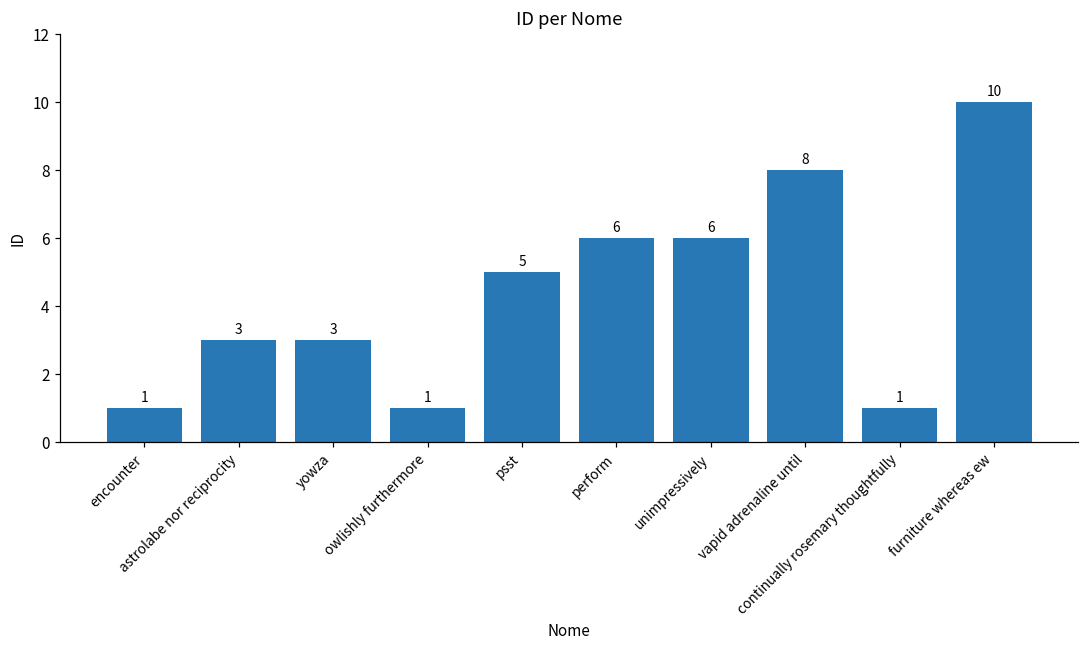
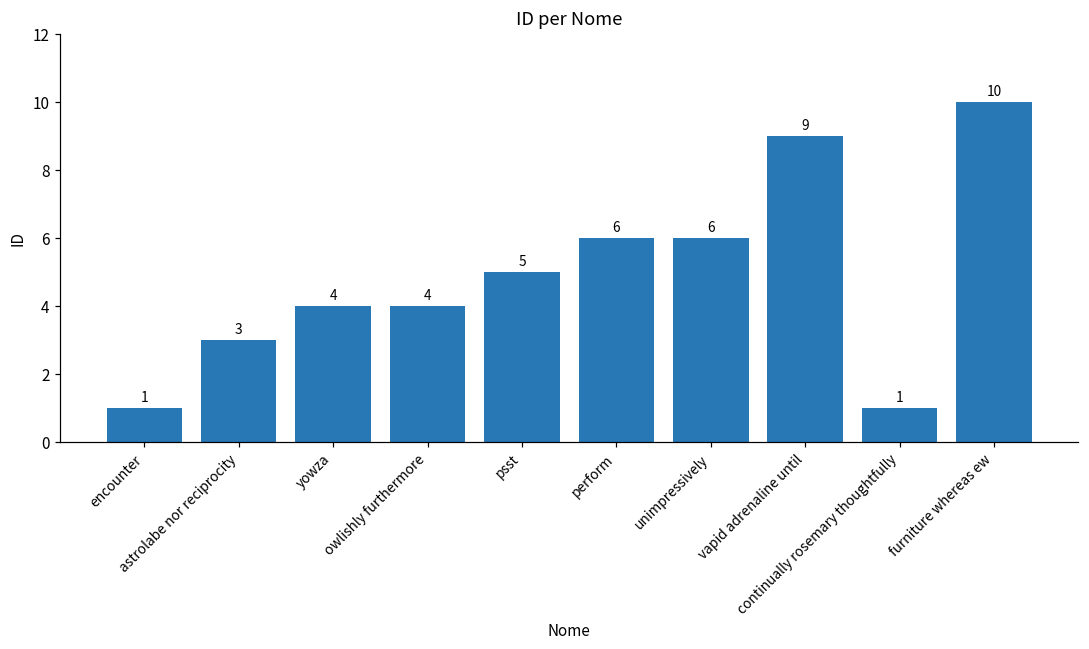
yowza: 3 -> 4
owlishly furthermore: 1 -> 4
vapid adrenaline until: 8 -> 9
